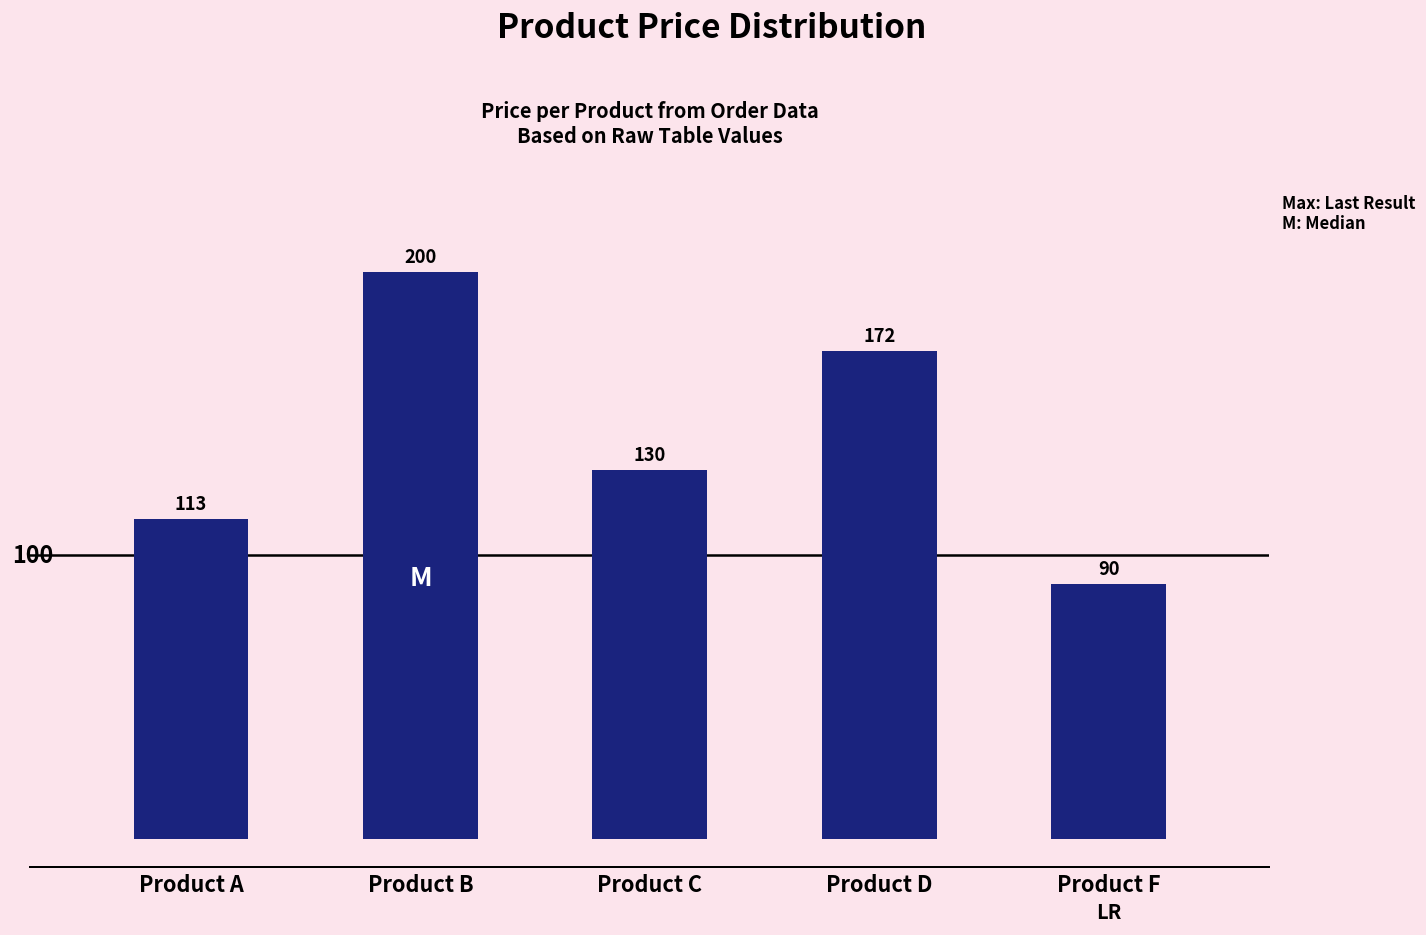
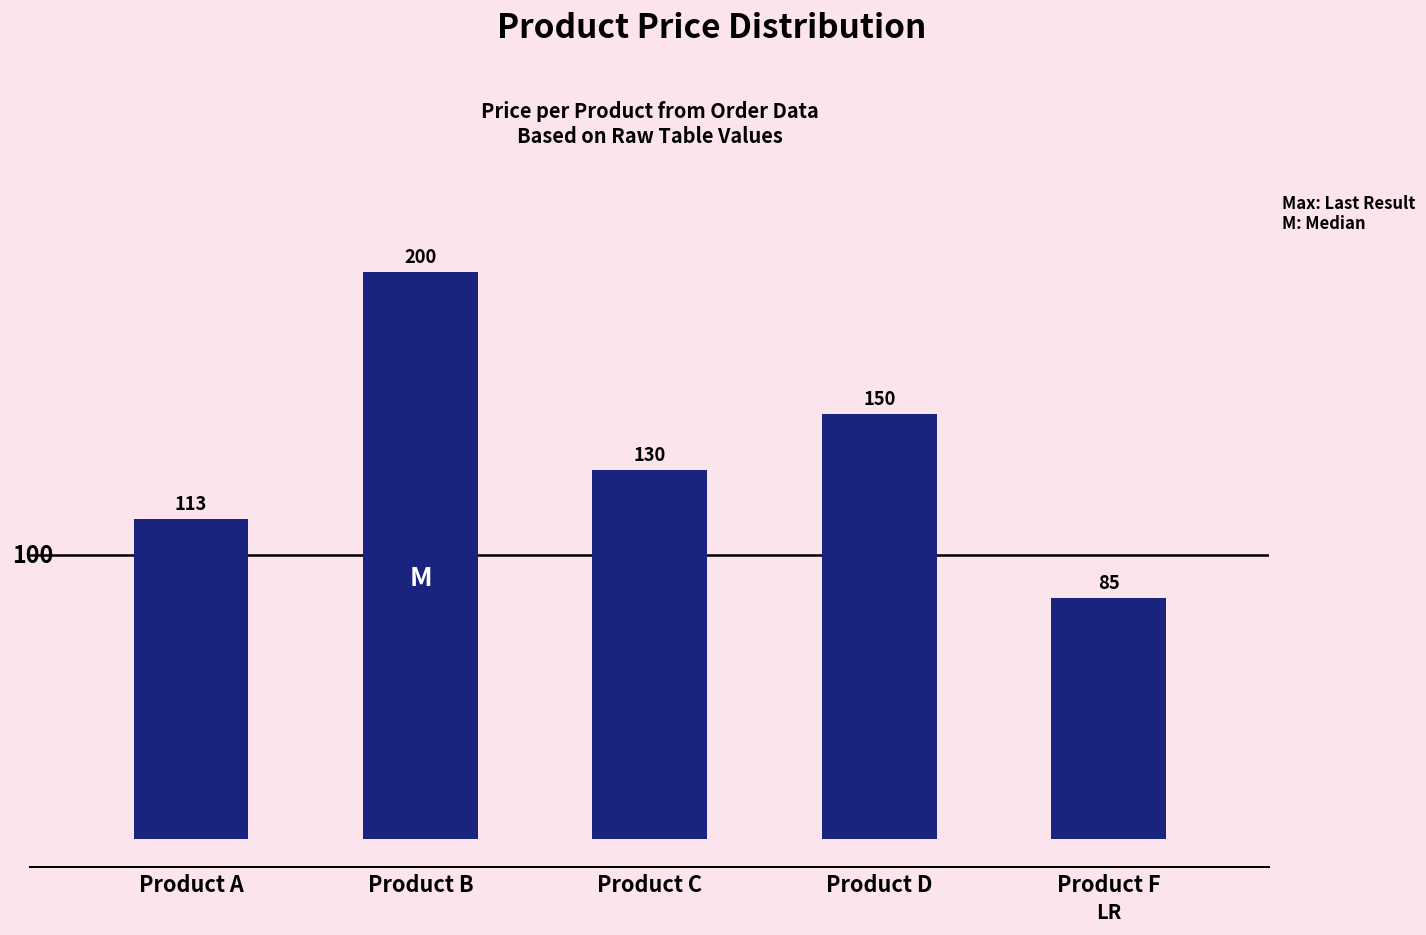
Product D: 172 -> 150
Product F: 90 -> 85
